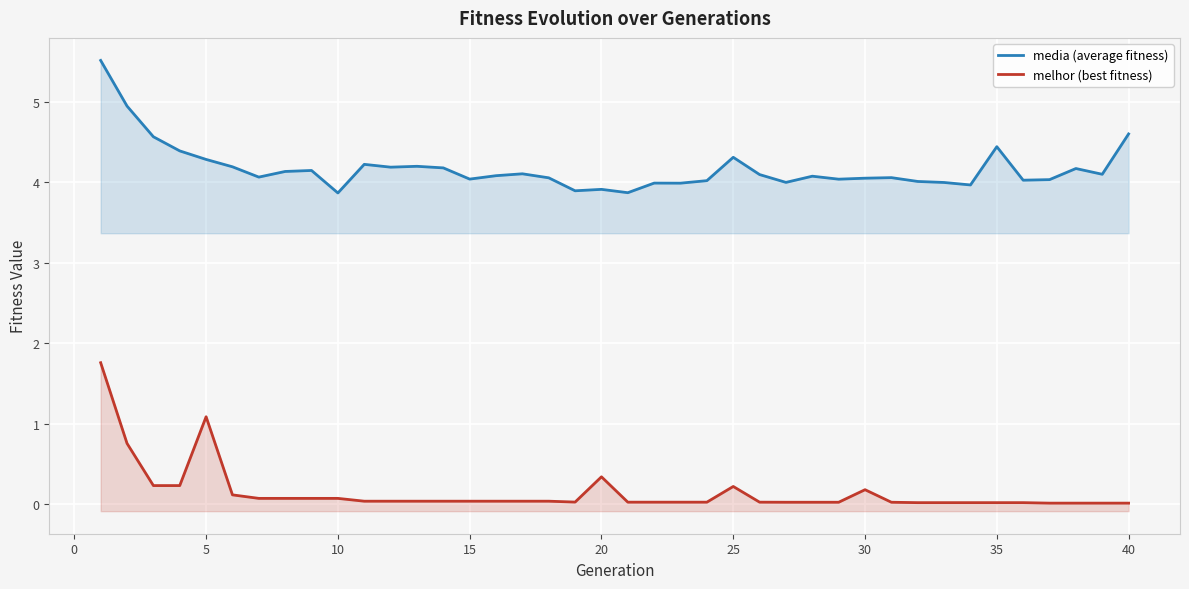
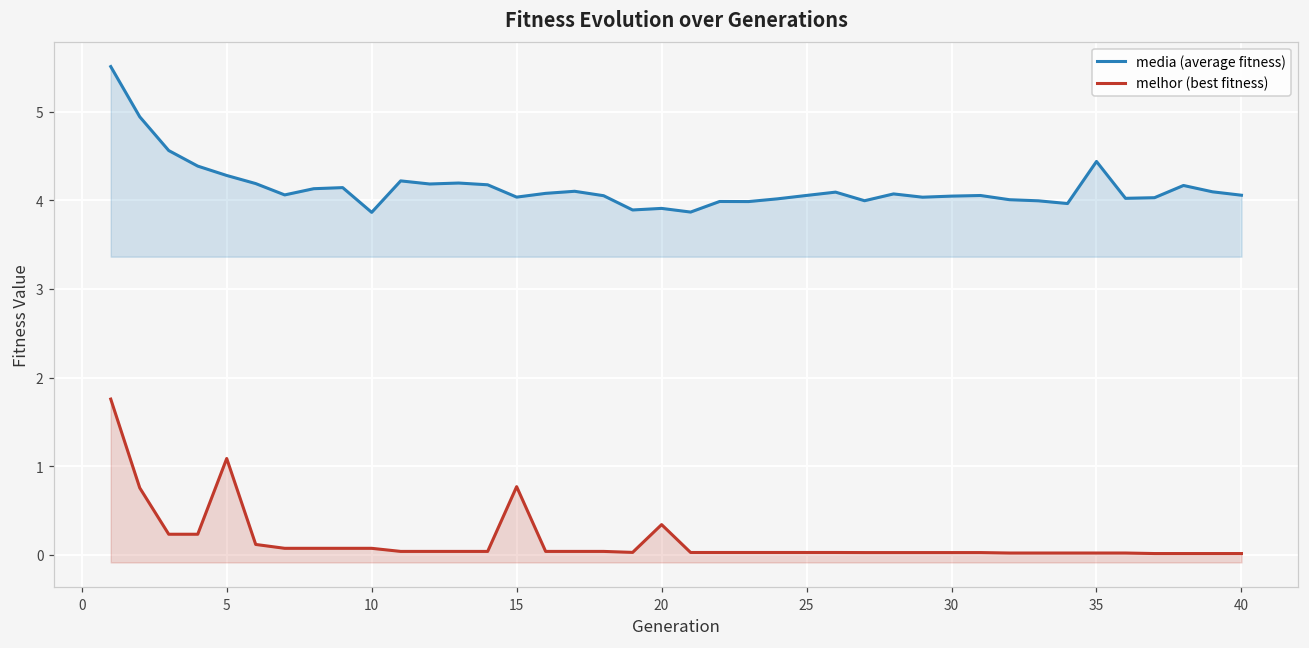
melhor (best fitness), 15: 0.0 -> 0.8
media (average fitness), 25: 4.3 -> 4.1
melhor (best fitness), 25: 0.2 -> 0.0
melhor (best fitness), 30: 0.2 -> 0.0
media (average fitness), 40: 4.6 -> 4.1
